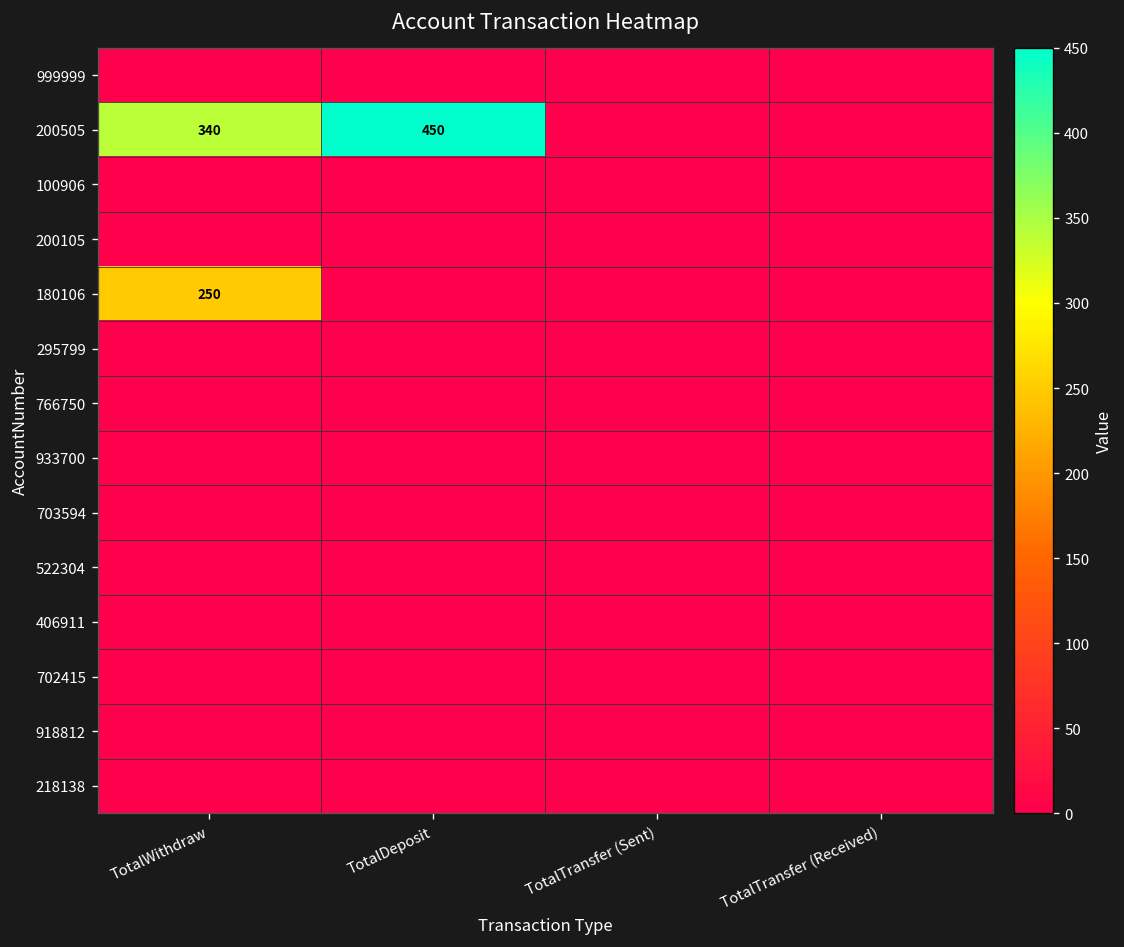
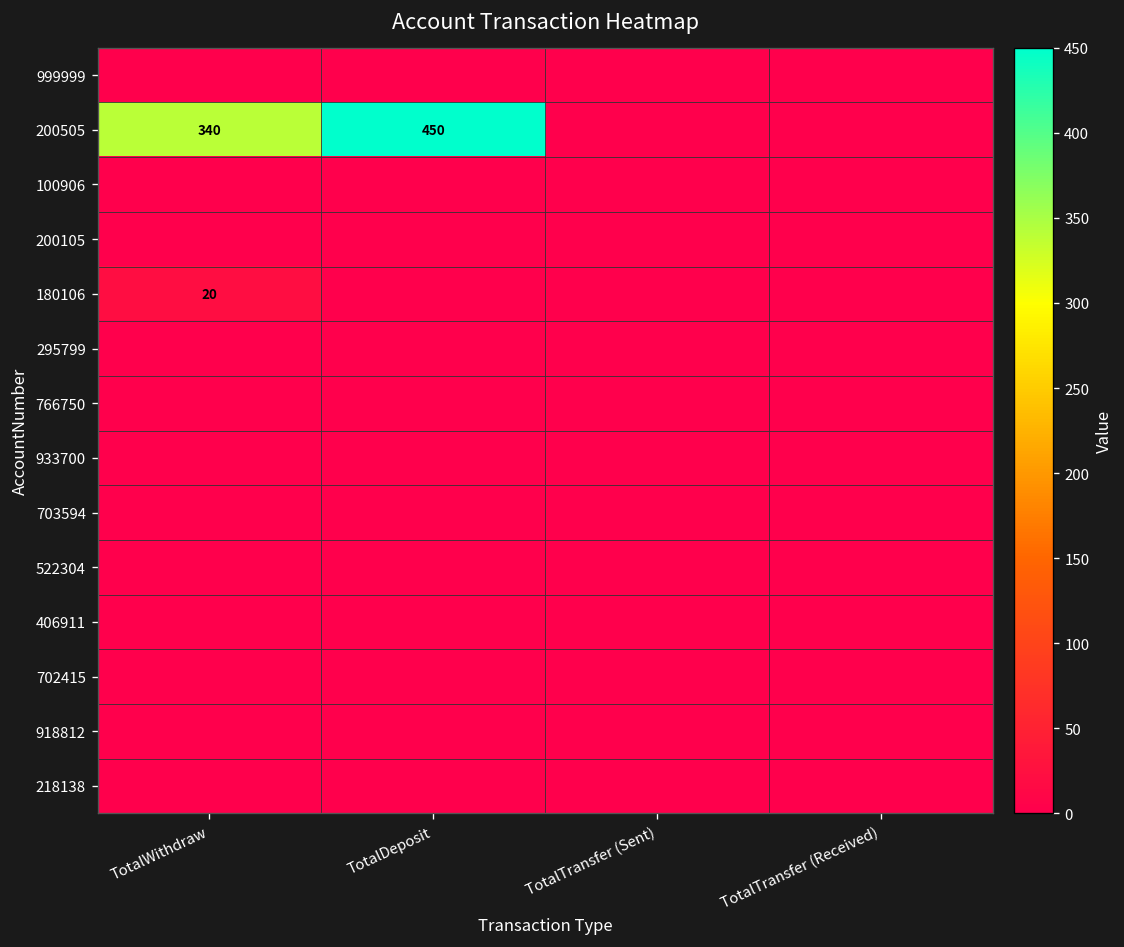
180106, TotalWithdraw: 250 -> 20
